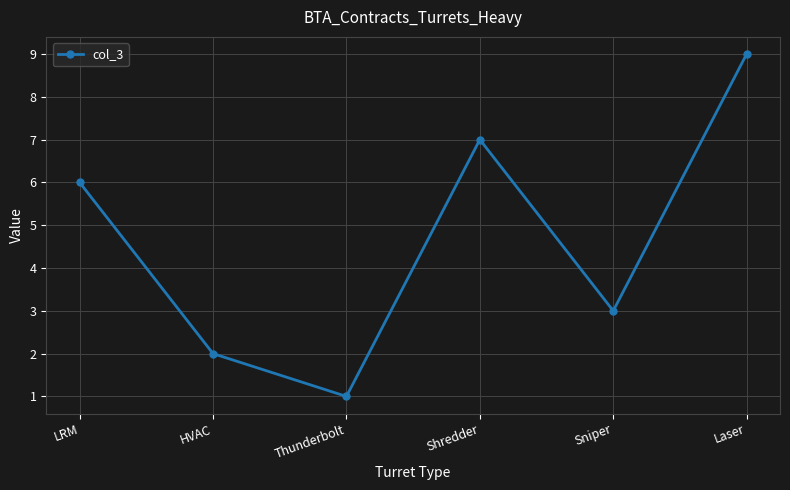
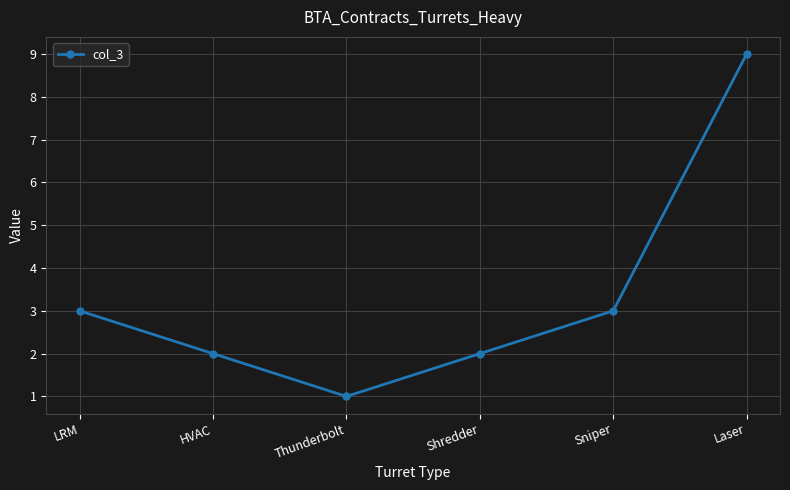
LRM: 6 -> 3
Shredder: 7 -> 2
